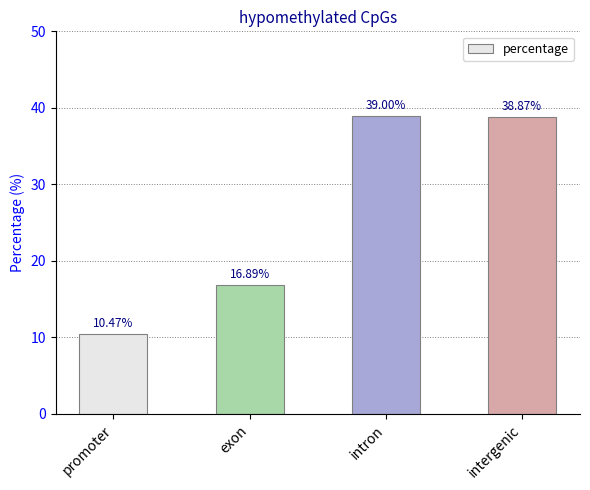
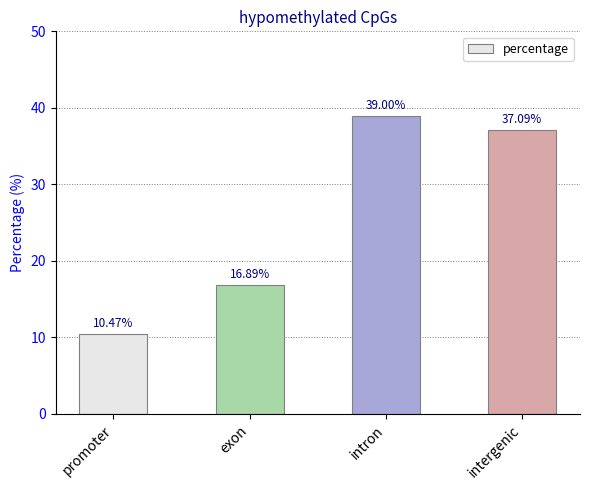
intergenic: 38.87% -> 37.09%
